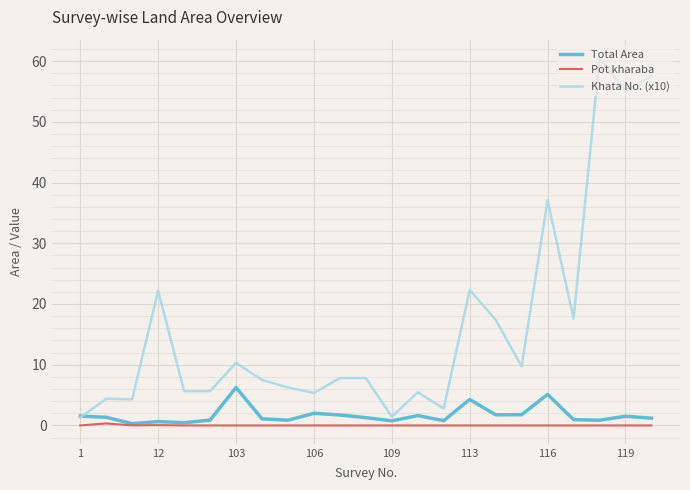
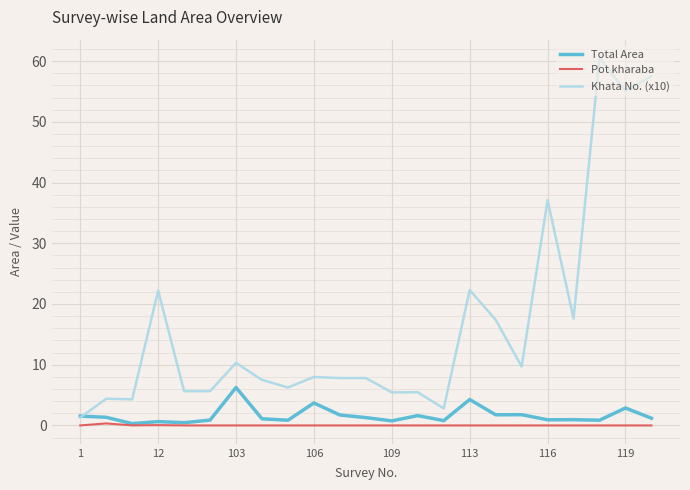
Total Area, 106: 2 -> 4
Khata No. (x10), 106: 5 -> 8
Khata No. (x10), 109: 1 -> 5
Total Area, 116: 5 -> 1
Total Area, 119: 2 -> 3
